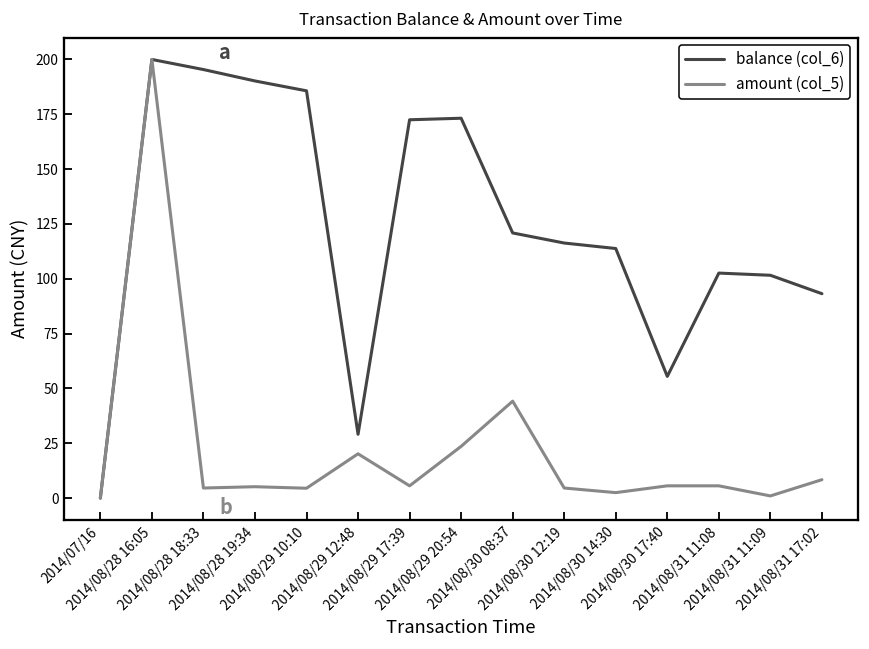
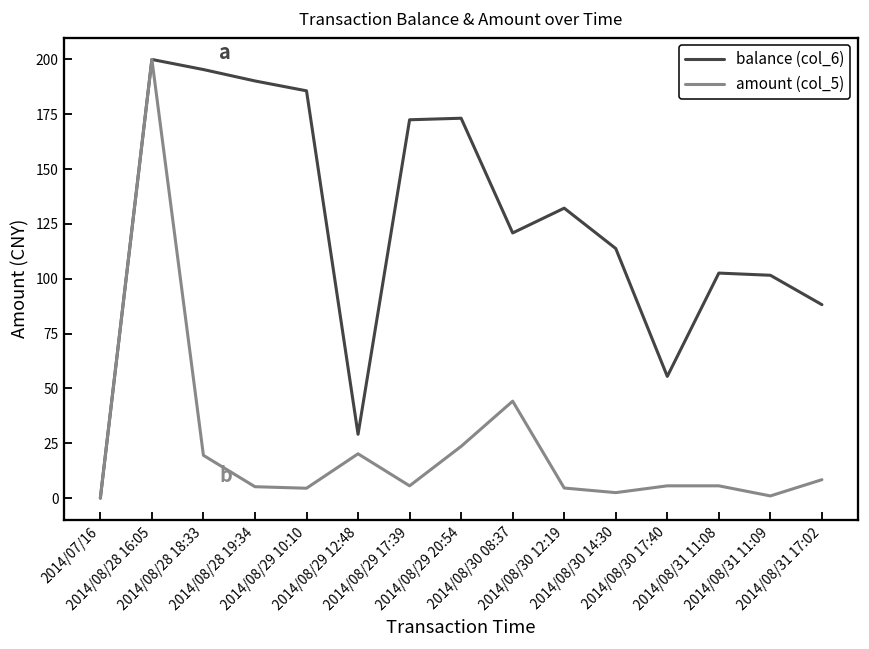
amount (col_5), 2014/08/28 18:33: 5 -> 20
balance (col_6), 2014/08/30 12:19: 116 -> 132
balance (col_6), 2014/08/31 17:02: 93 -> 88
